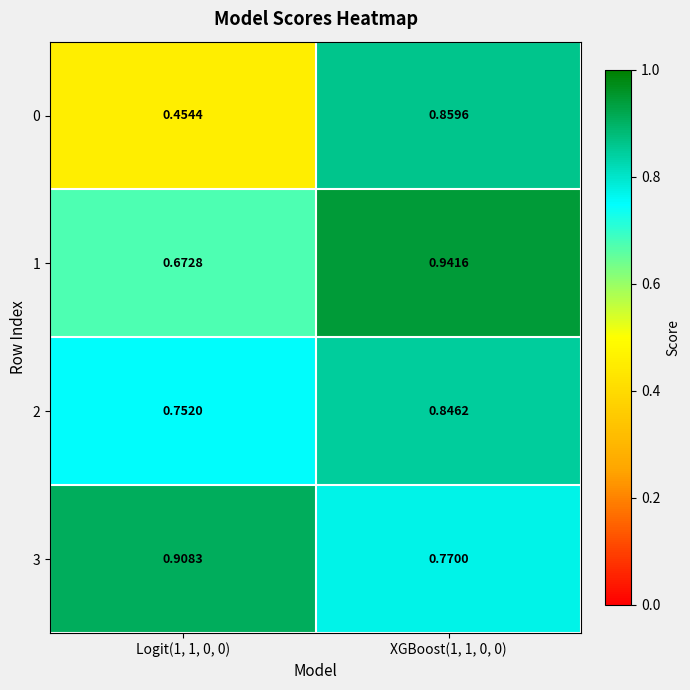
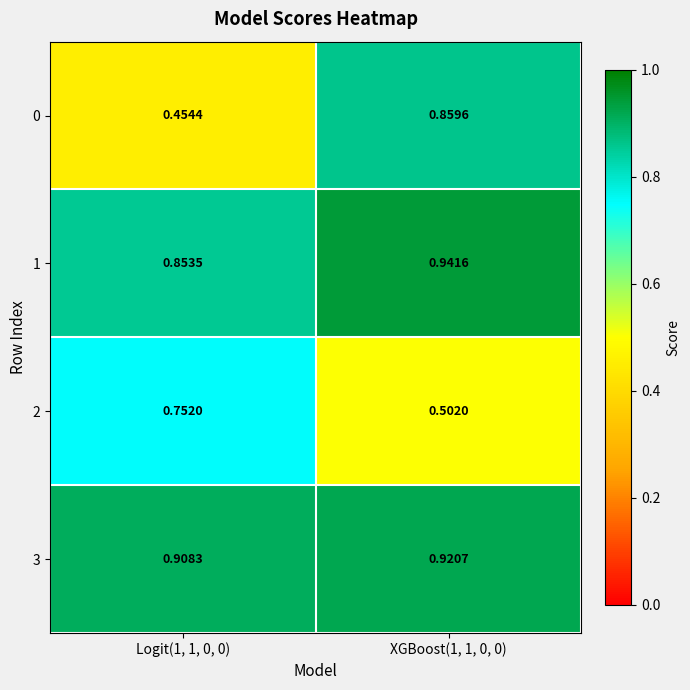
1, Logit(1, 1, 0, 0): 0.6728 -> 0.8535
2, XGBoost(1, 1, 0, 0): 0.8462 -> 0.5020
3, XGBoost(1, 1, 0, 0): 0.7700 -> 0.9207
